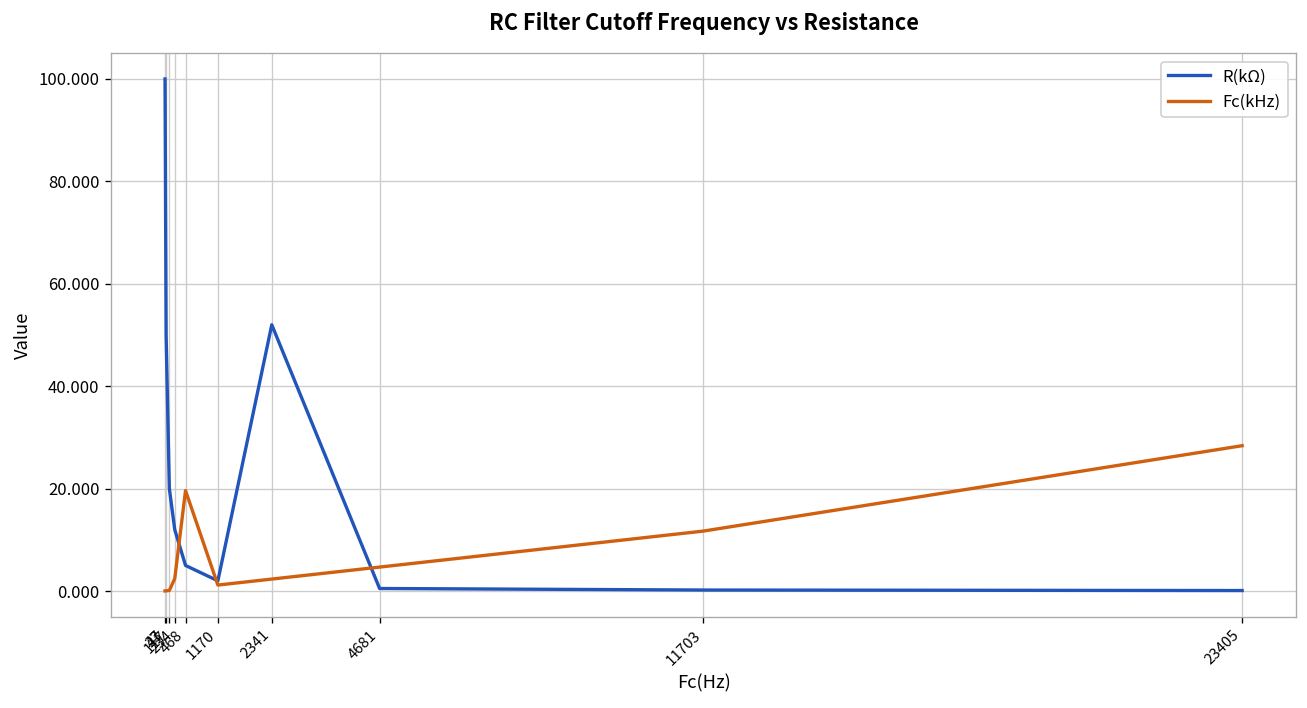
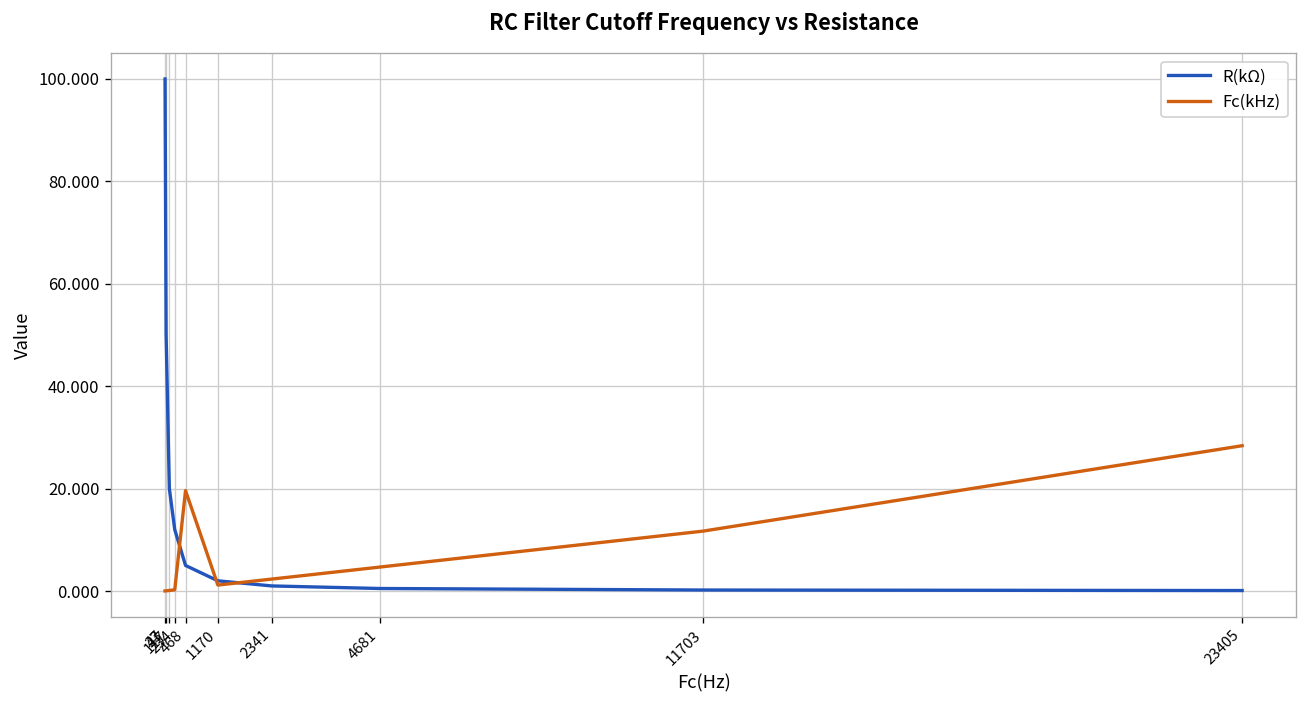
Fc(kHz), 234: 2 -> 0
R(kΩ), 2341: 52 -> 1
